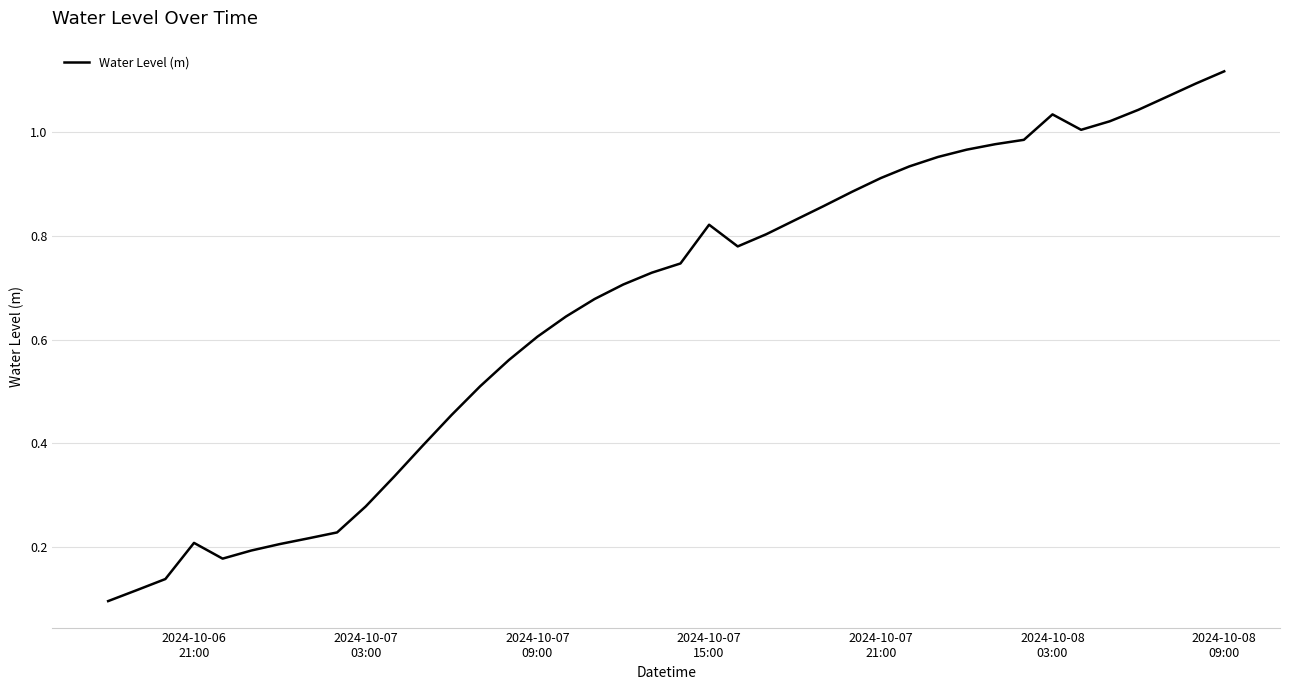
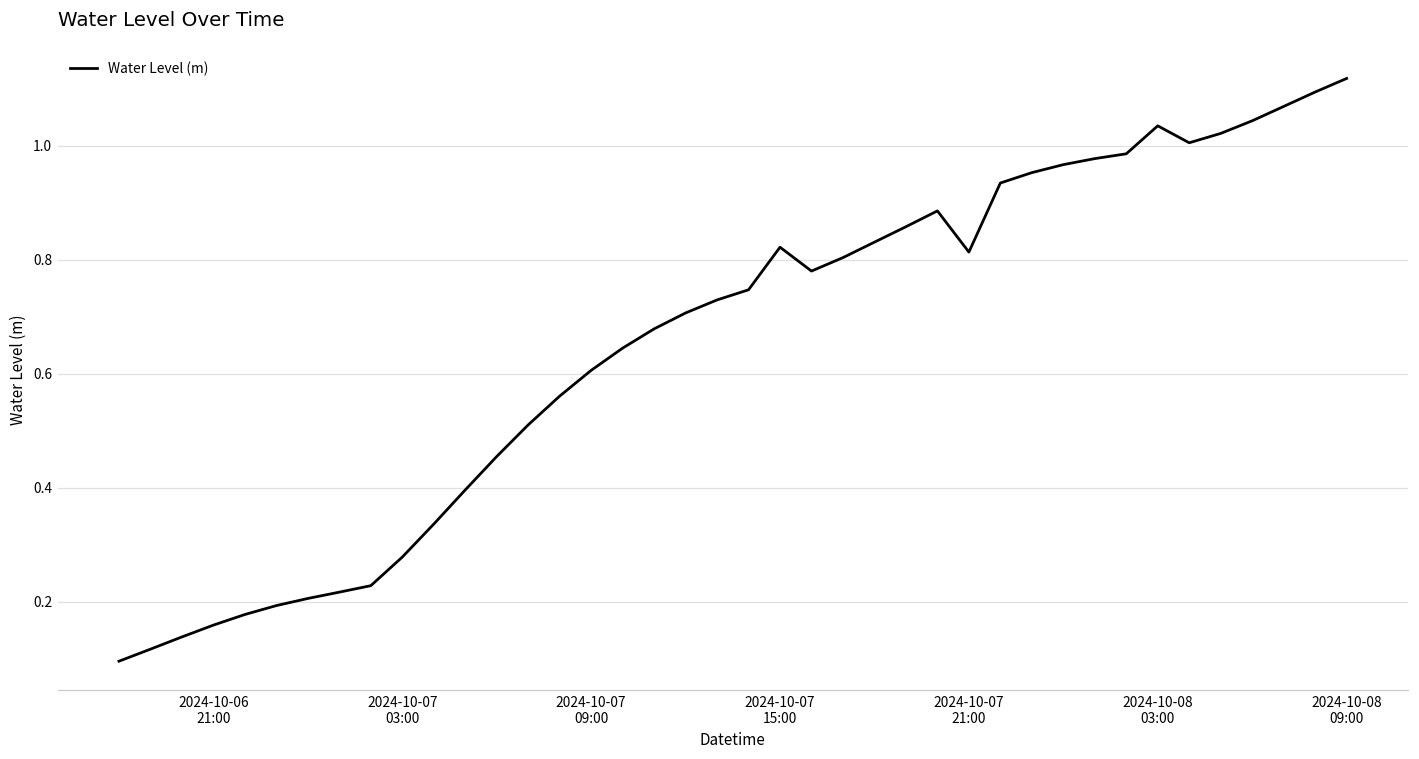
2024-10-06 21:00: 0.21 -> 0.16
2024-10-07 21:00: 0.91 -> 0.81
